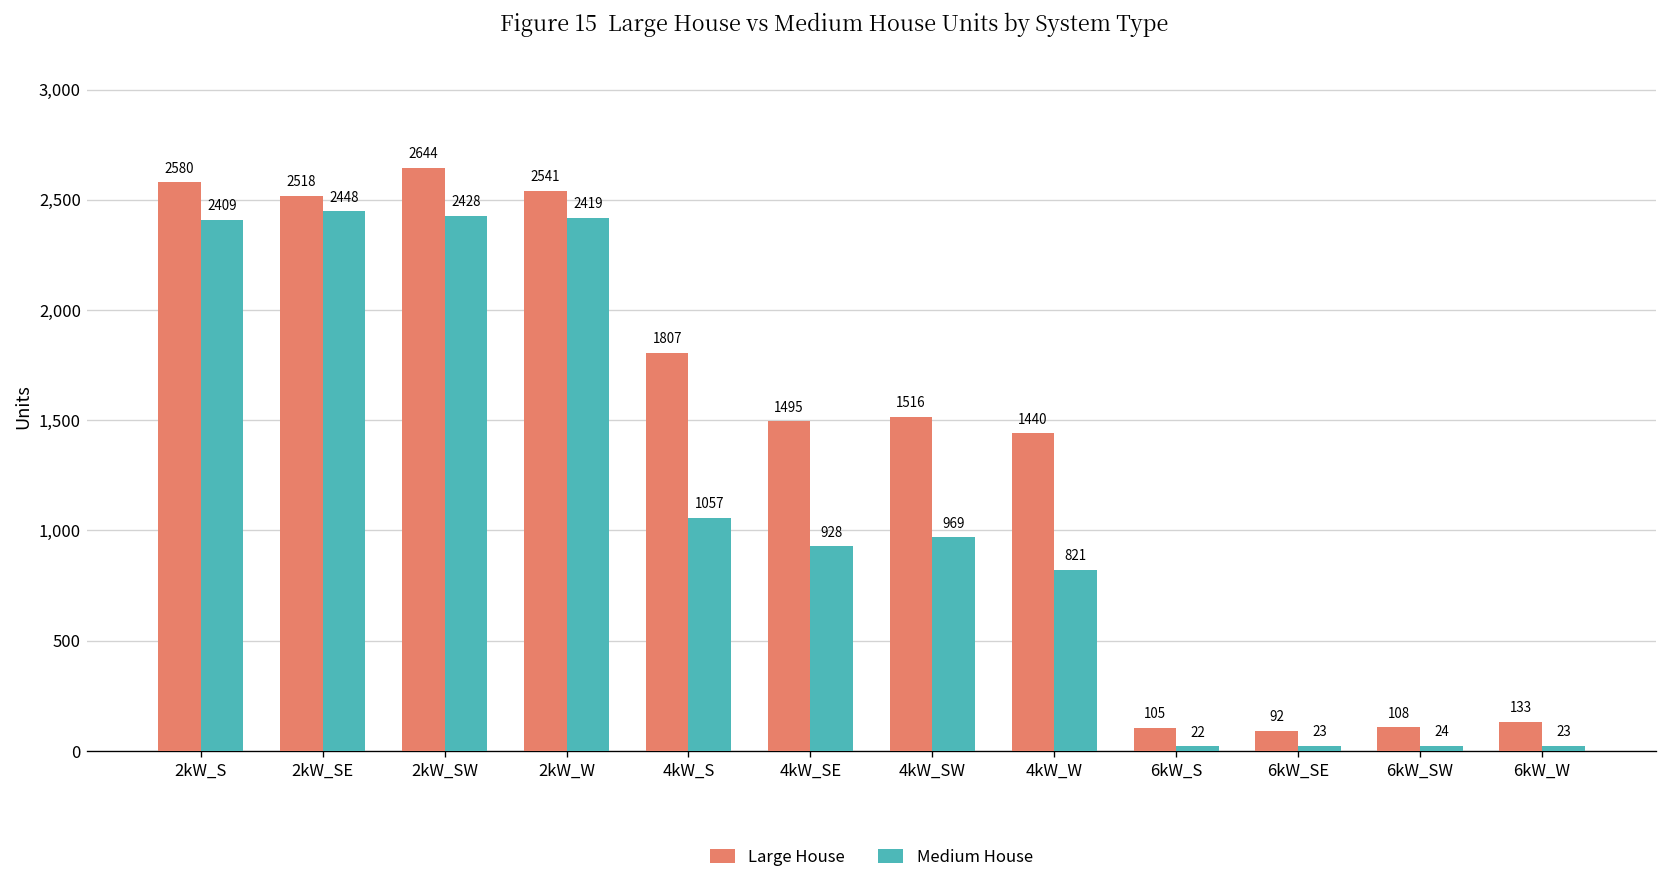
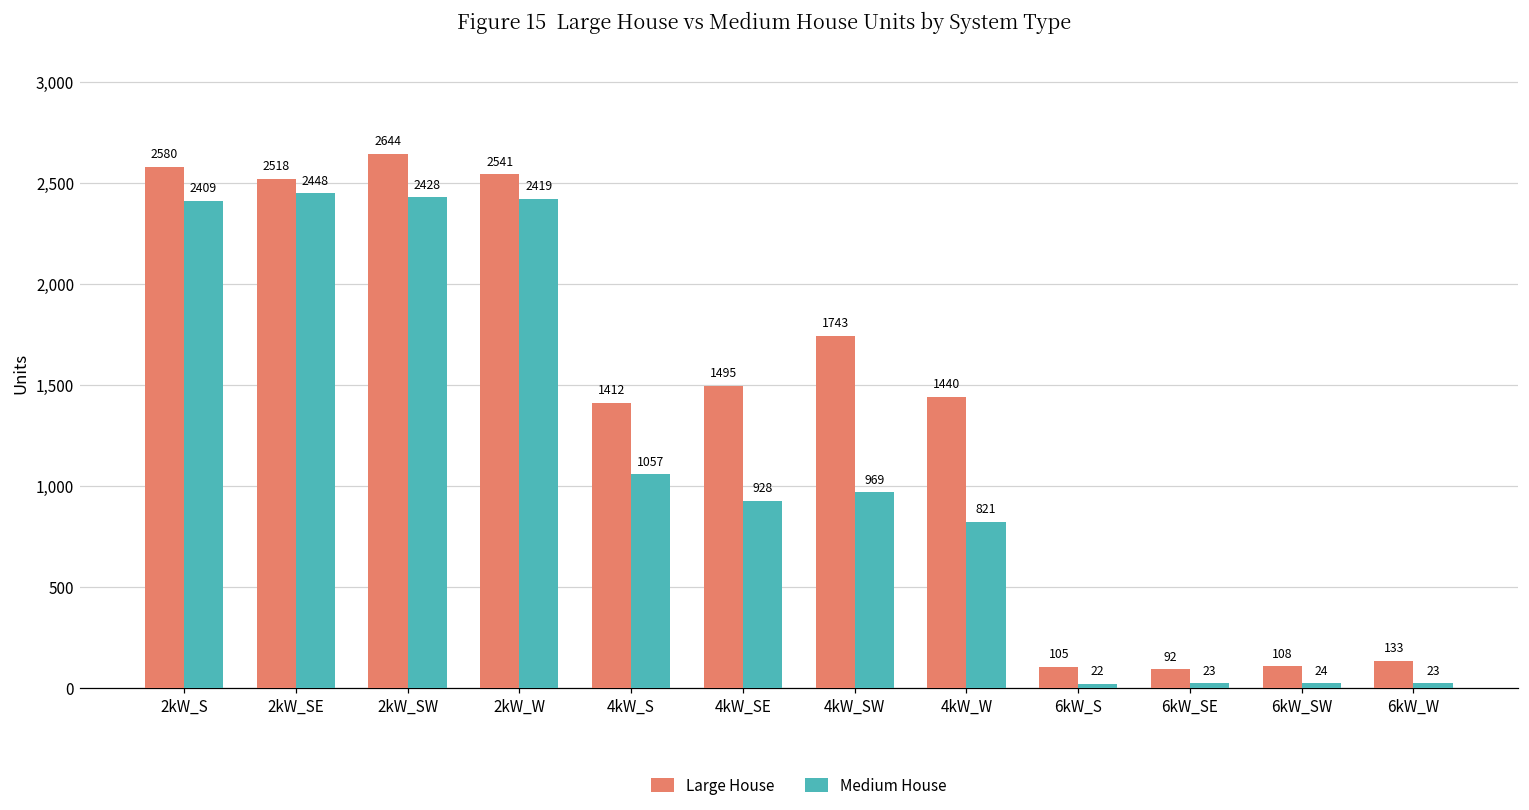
Large House, 4kW_S: 1807 -> 1412
Large House, 4kW_SW: 1516 -> 1743
